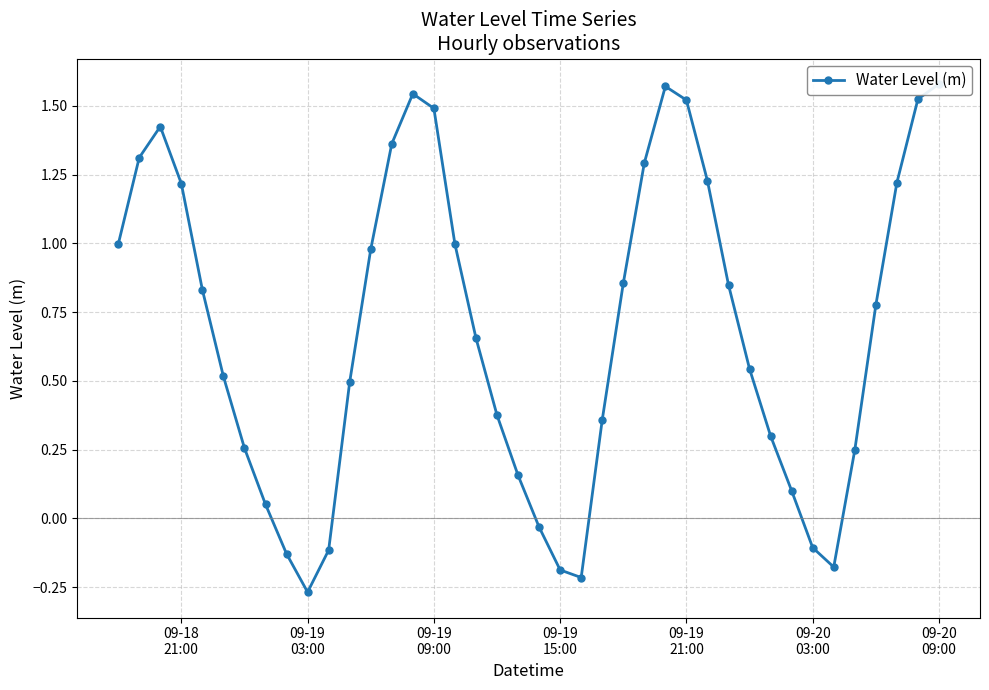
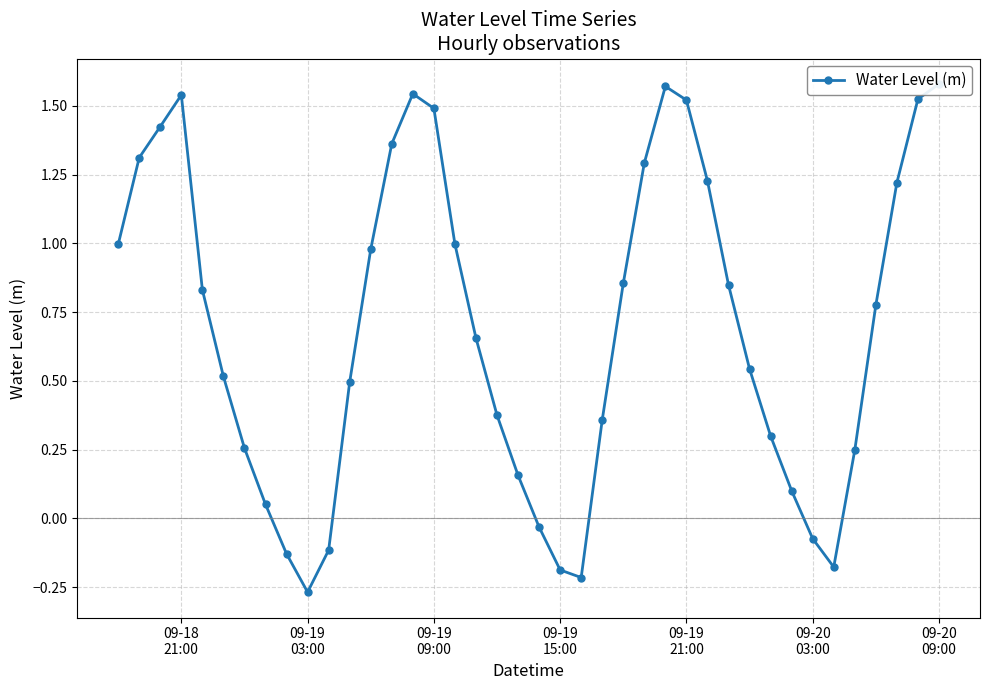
09-18 21:00: 1.22 -> 1.54
09-20 03:00: -0.11 -> -0.07
